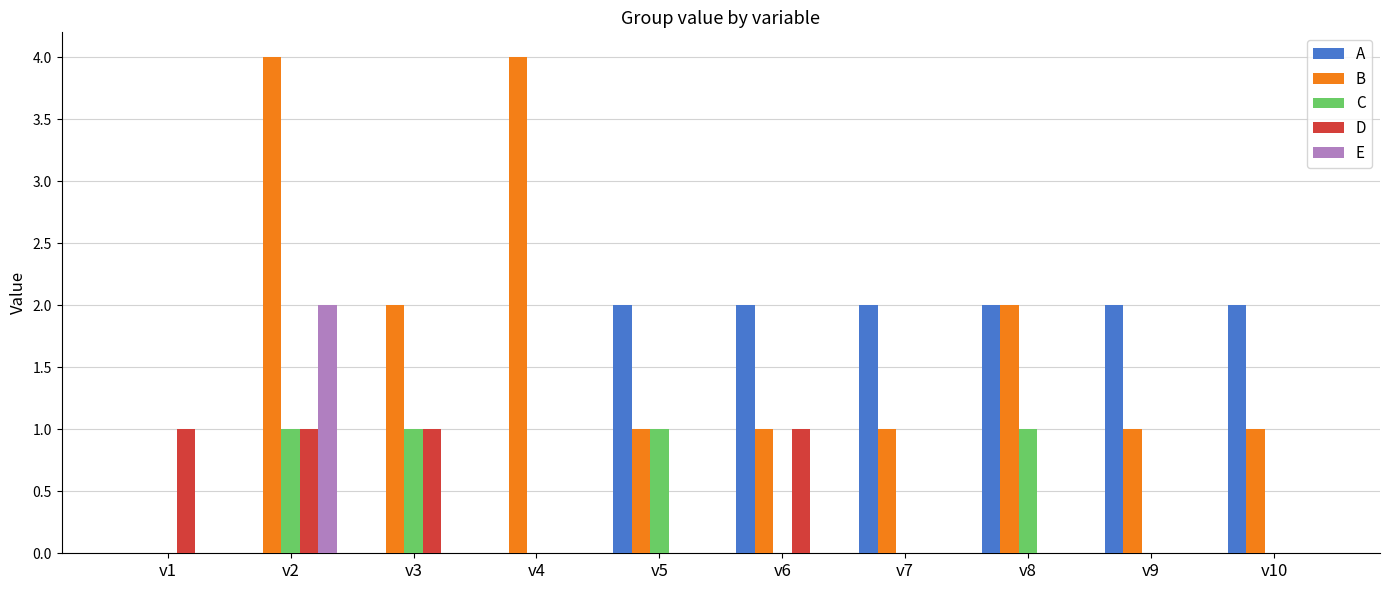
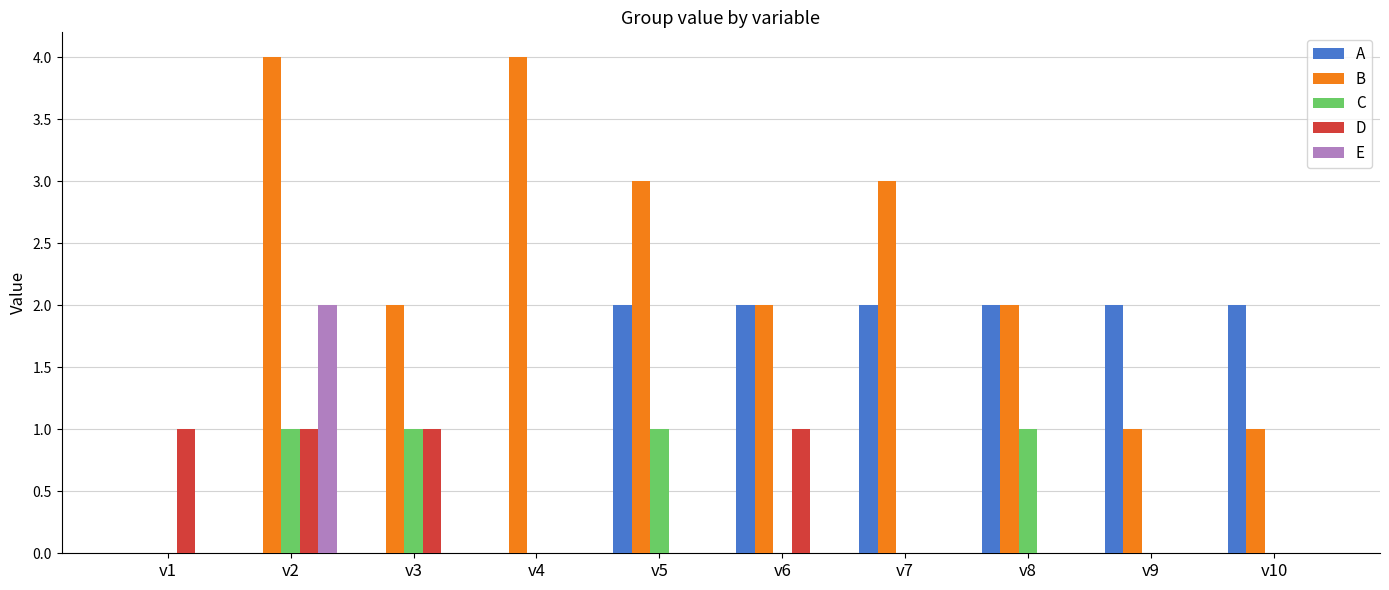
B, v5: 1 -> 3
B, v6: 1 -> 2
B, v7: 1 -> 3
